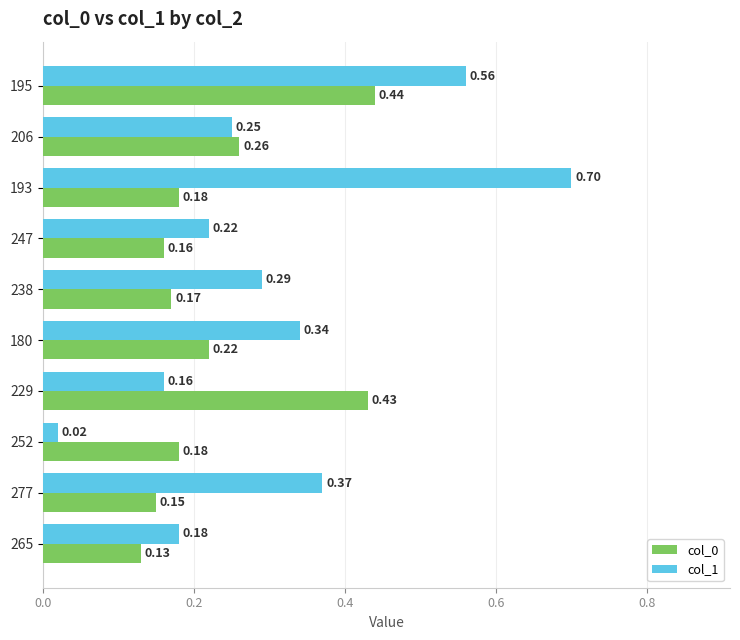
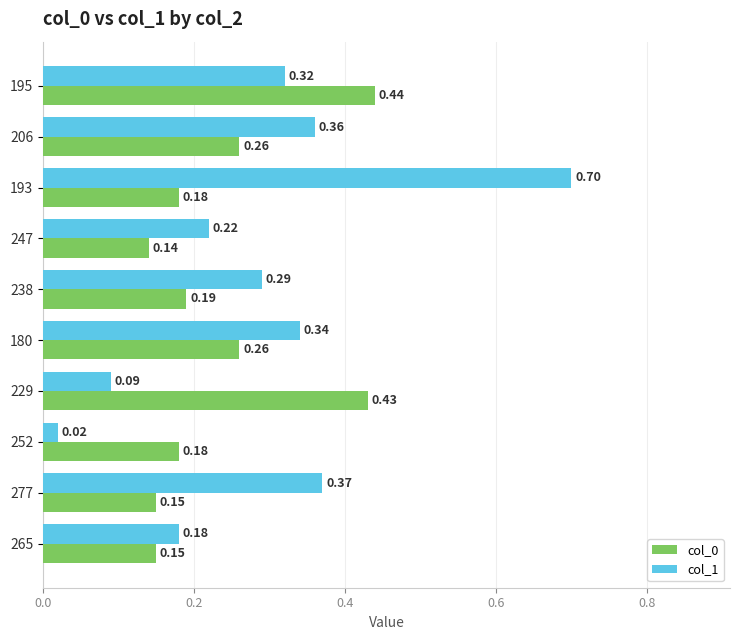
col_1, 195: 0.56 -> 0.32
col_1, 206: 0.25 -> 0.36
col_0, 247: 0.16 -> 0.14
col_0, 238: 0.17 -> 0.19
col_0, 180: 0.22 -> 0.26
col_1, 229: 0.16 -> 0.09
col_0, 265: 0.13 -> 0.15
